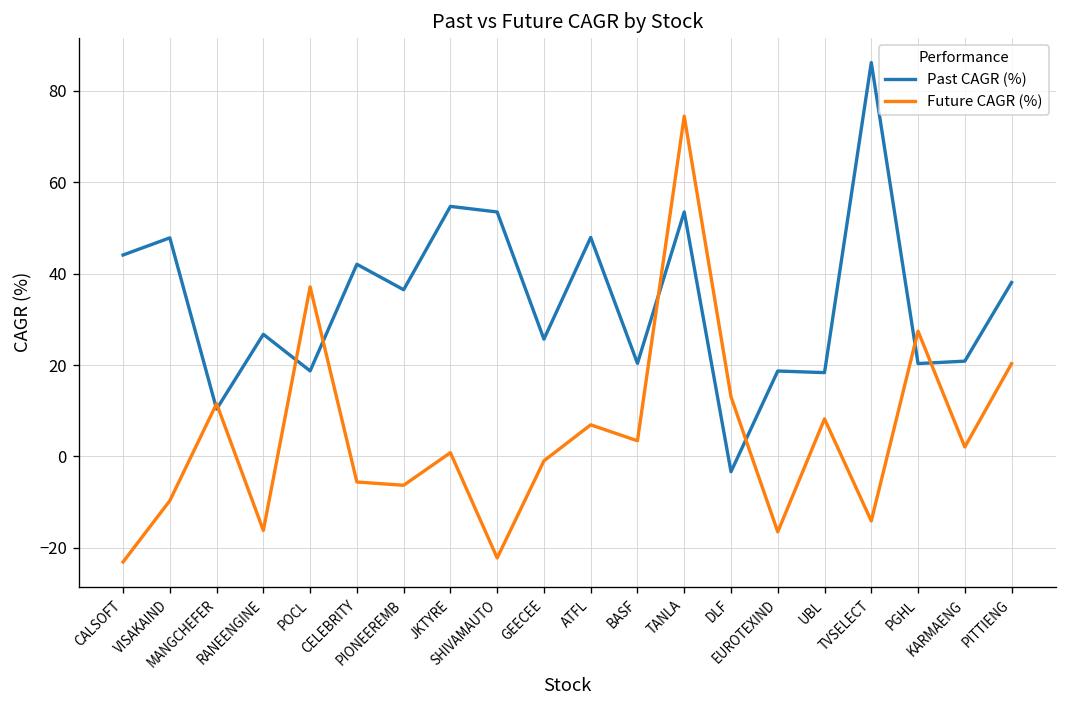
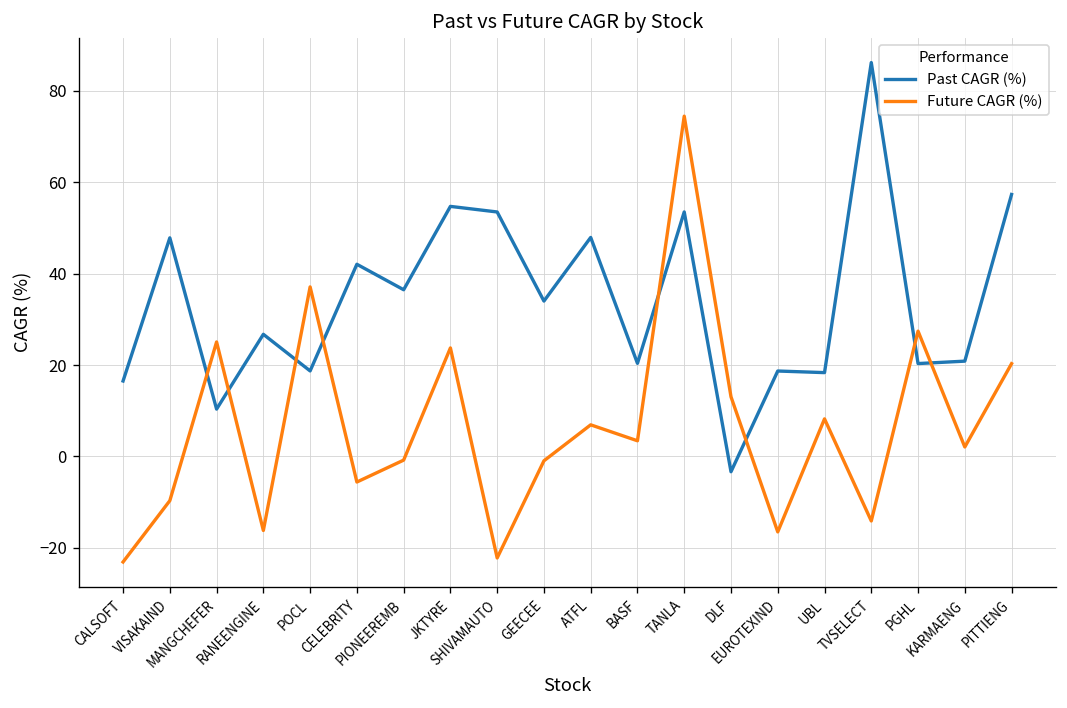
Past CAGR (%), CALSOFT: 44 -> 17
Future CAGR (%), MANGCHEFER: 12 -> 25
Future CAGR (%), PIONEEREMB: -6 -> -1
Future CAGR (%), JKTYRE: 1 -> 24
Past CAGR (%), GEECEE: 26 -> 34
Past CAGR (%), PITTIENG: 38 -> 57
